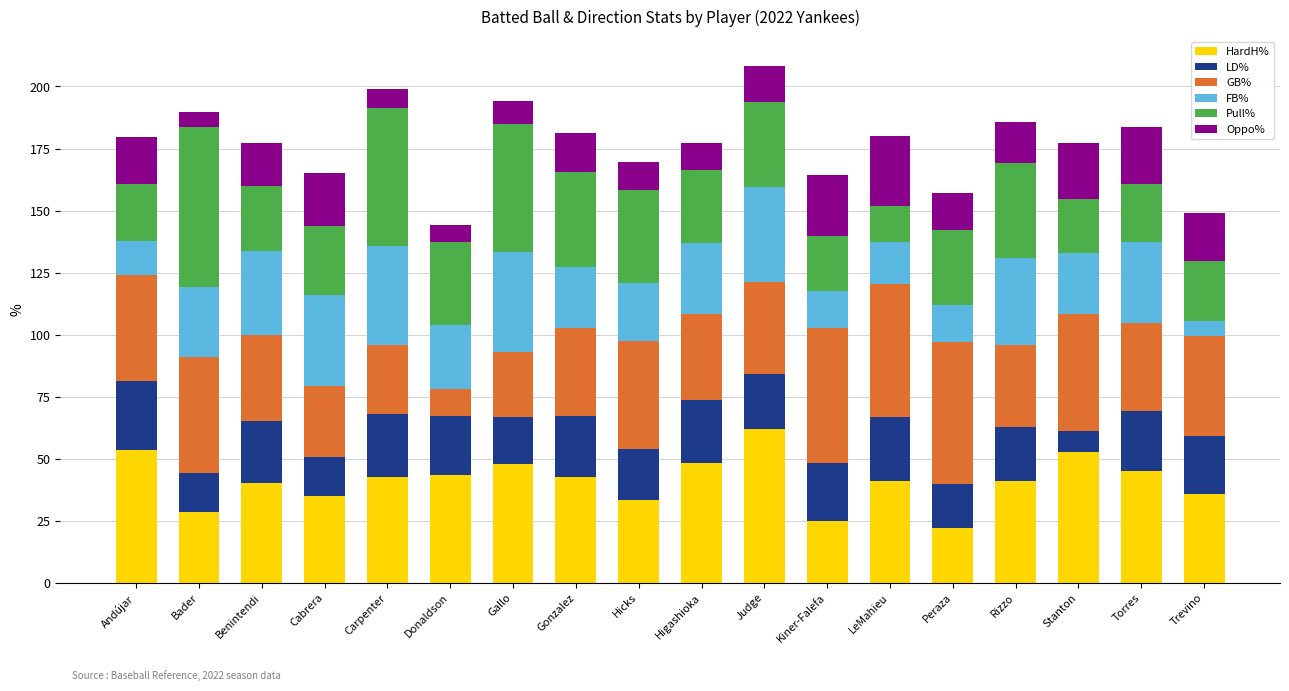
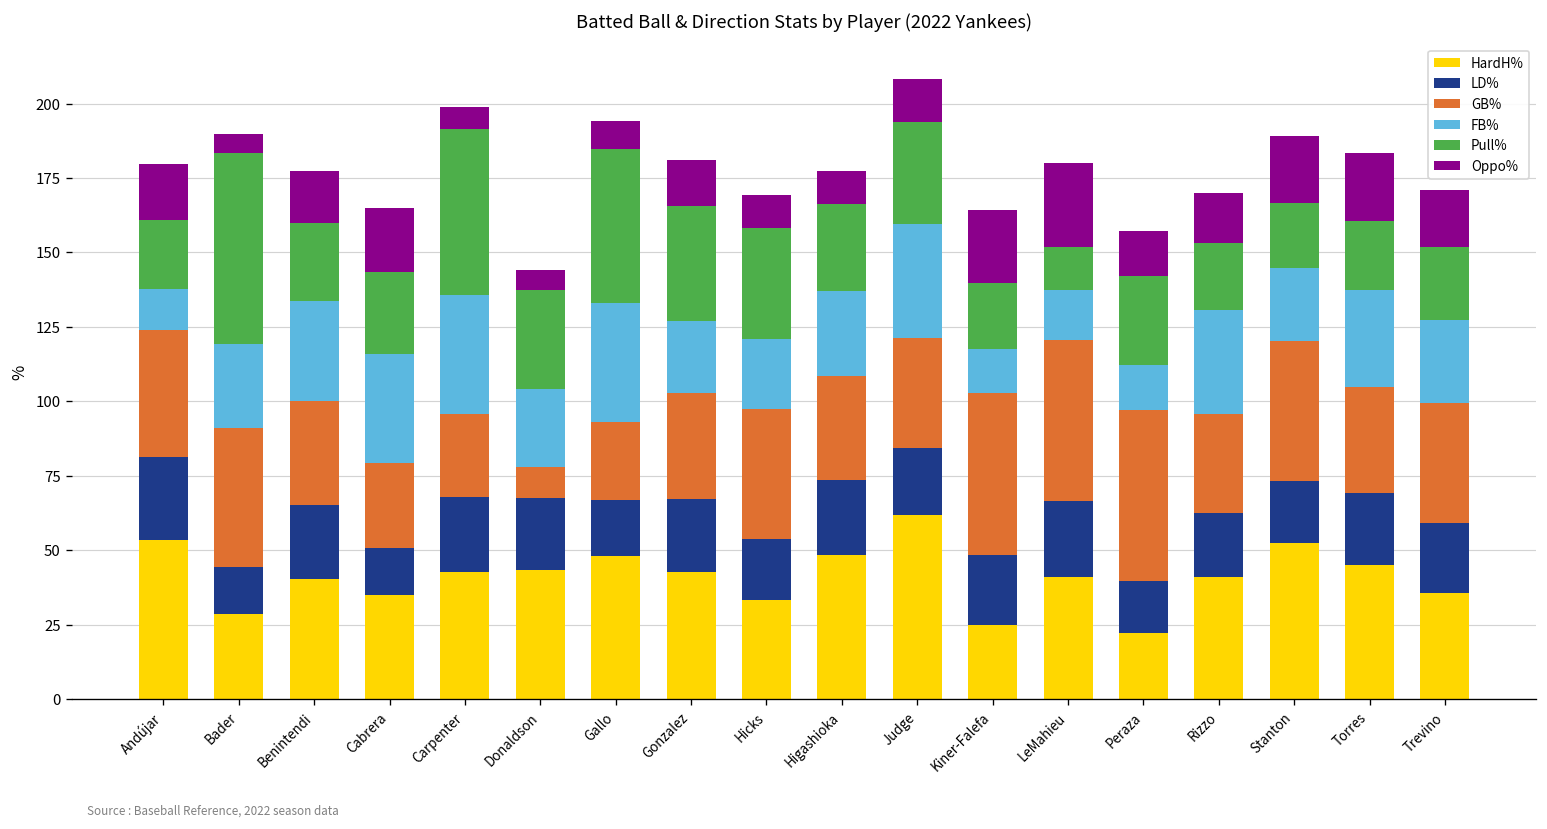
Pull%, Rizzo: 38 -> 23
LD%, Stanton: 9 -> 21
FB%, Trevino: 6 -> 28
